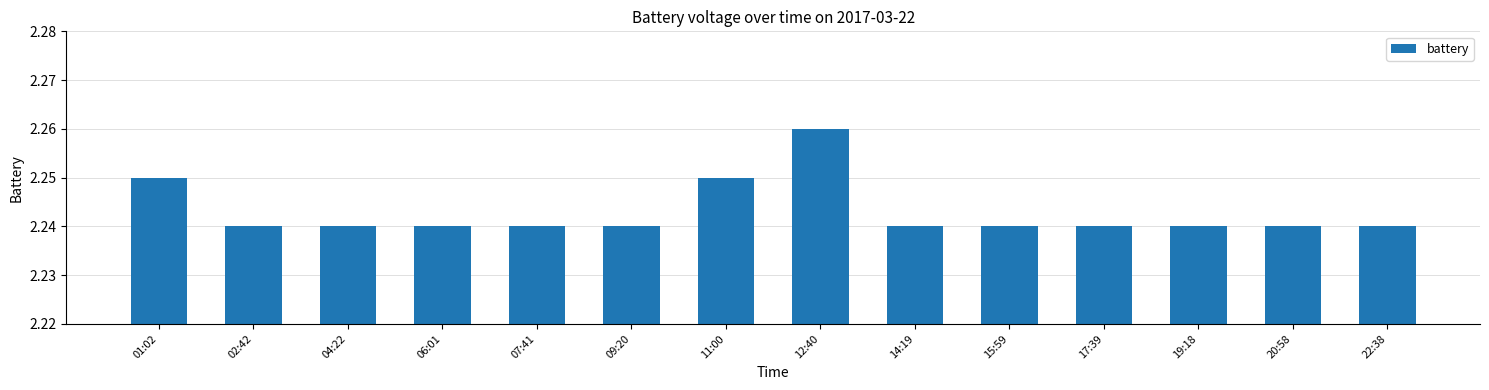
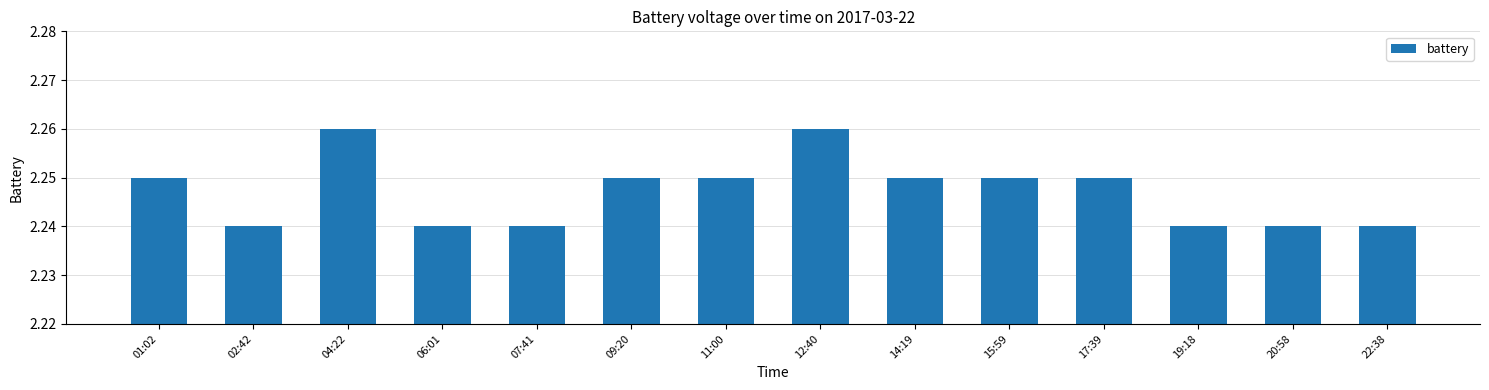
04:22: 2.24 -> 2.26
09:20: 2.24 -> 2.25
14:19: 2.24 -> 2.25
15:59: 2.24 -> 2.25
17:39: 2.24 -> 2.25
